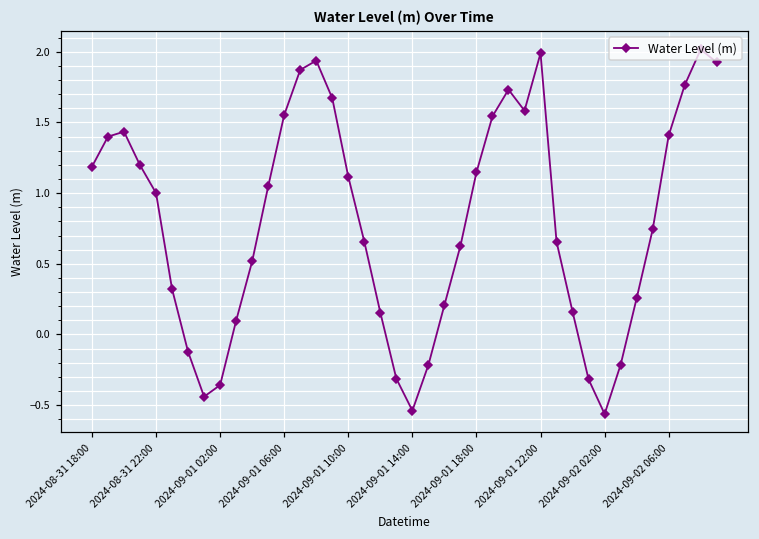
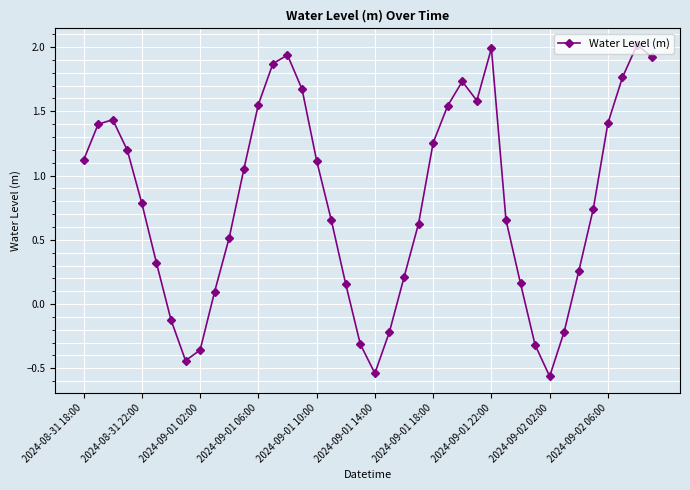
2024-08-31 18:00: 1.19 -> 1.12
2024-08-31 22:00: 1.00 -> 0.78
2024-09-01 18:00: 1.15 -> 1.25
